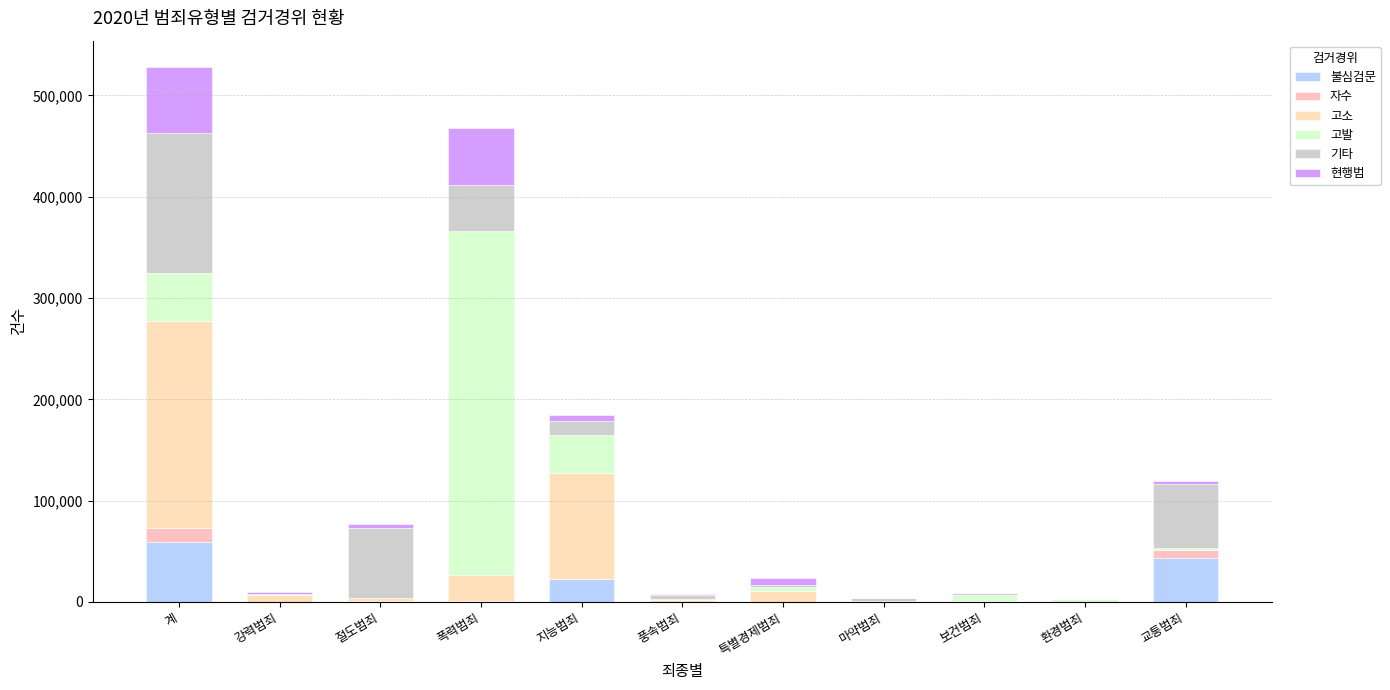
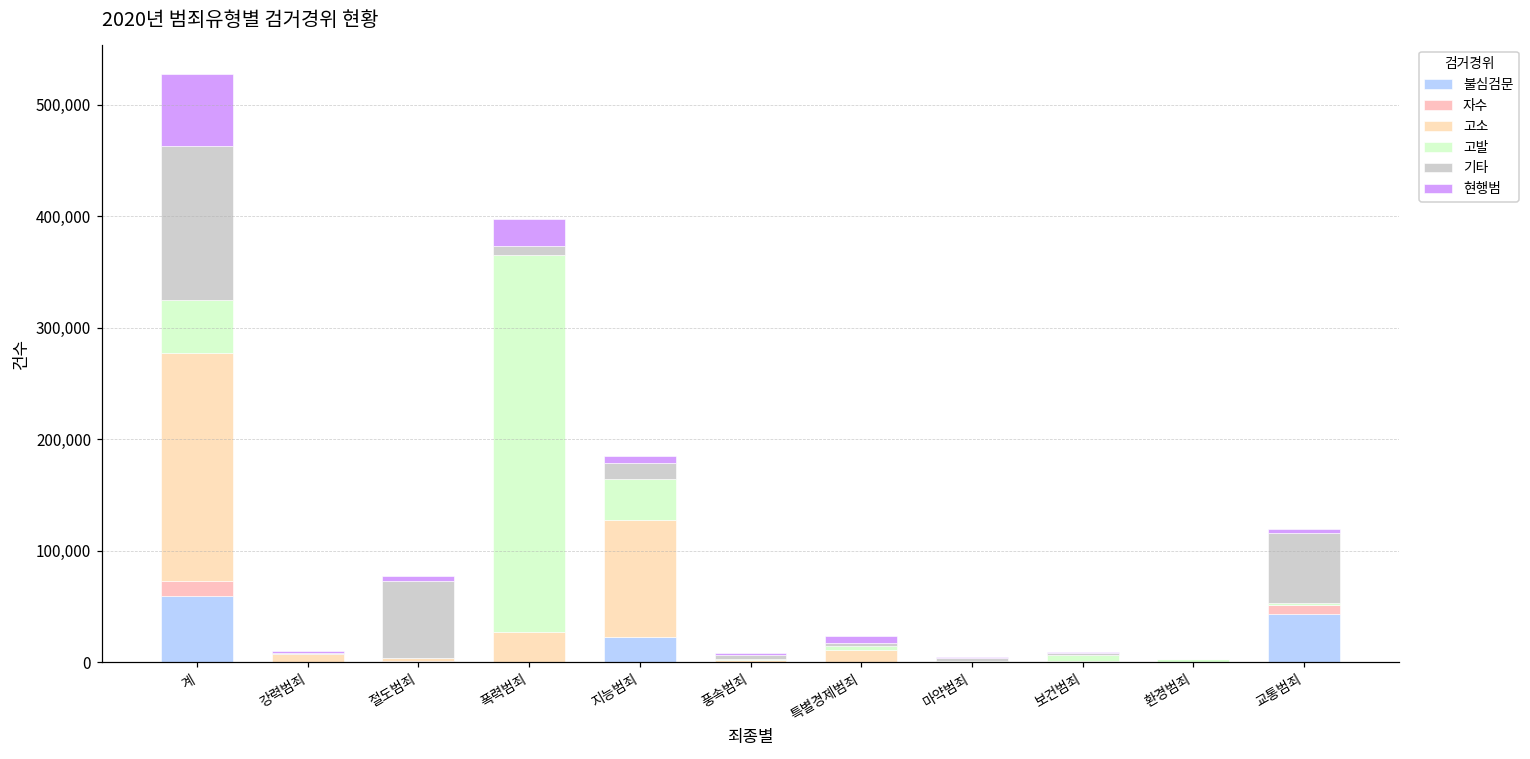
기타, 폭력범죄: 46,000 -> 7,000
현행범, 폭력범죄: 56,000 -> 24,000
